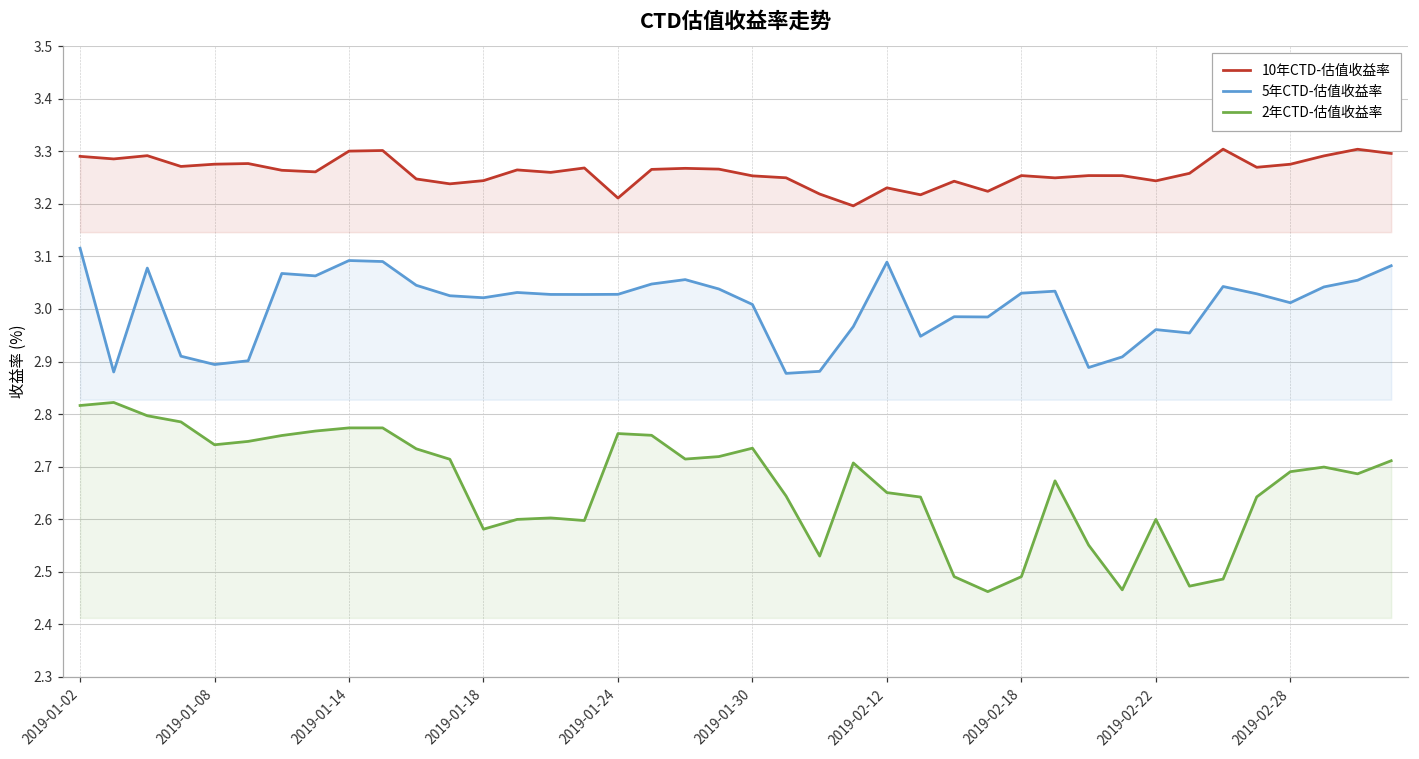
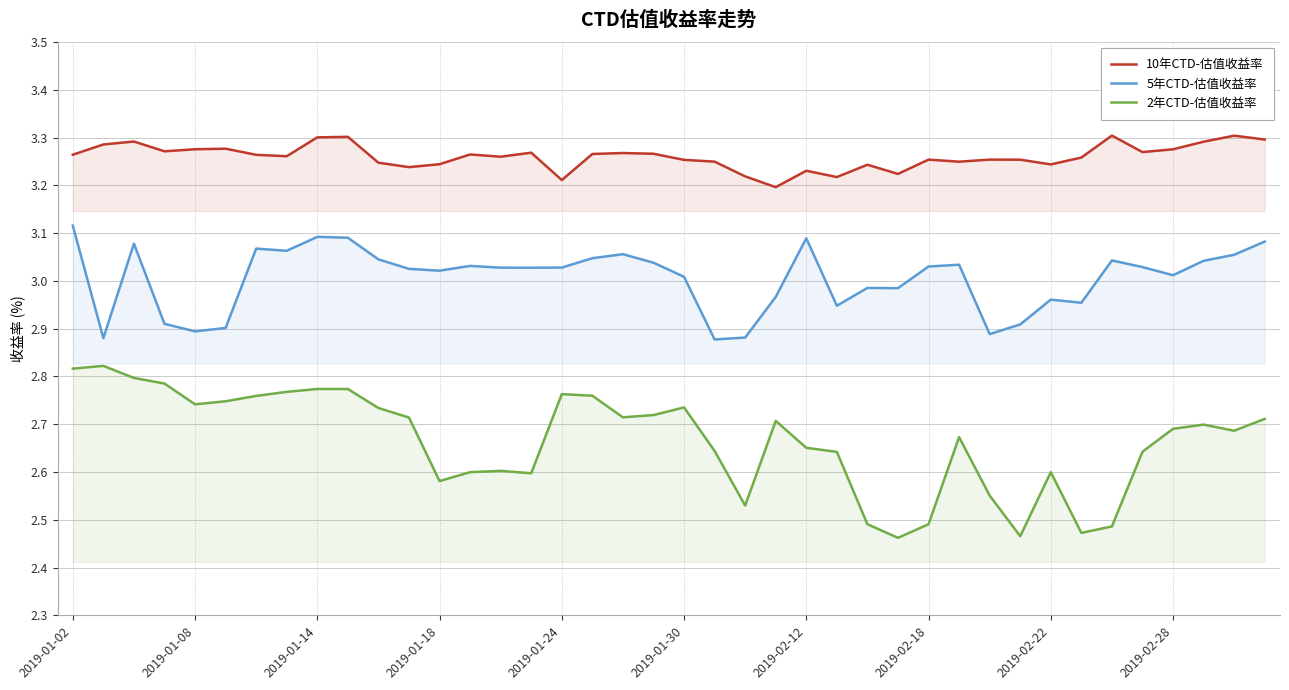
10年CTD-估值收益率, 2019-01-02: 3.29 -> 3.26
